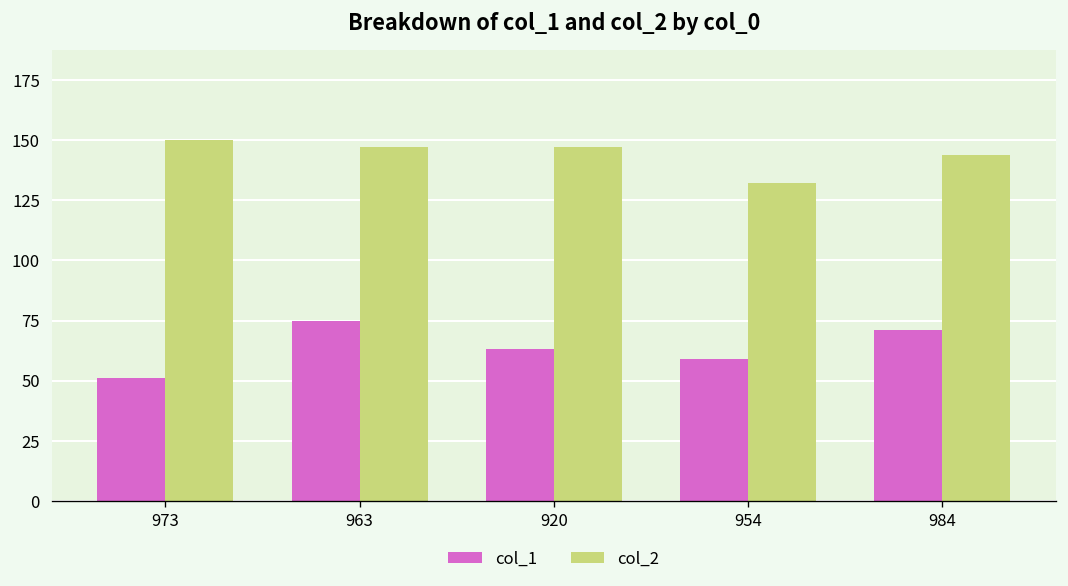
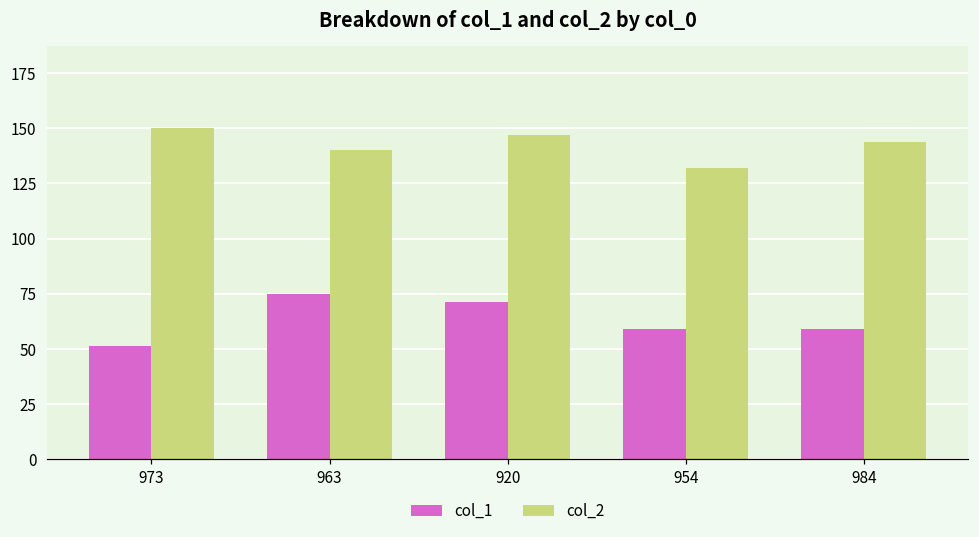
col_2, 963: 147 -> 140
col_1, 920: 63 -> 71
col_1, 984: 71 -> 59
